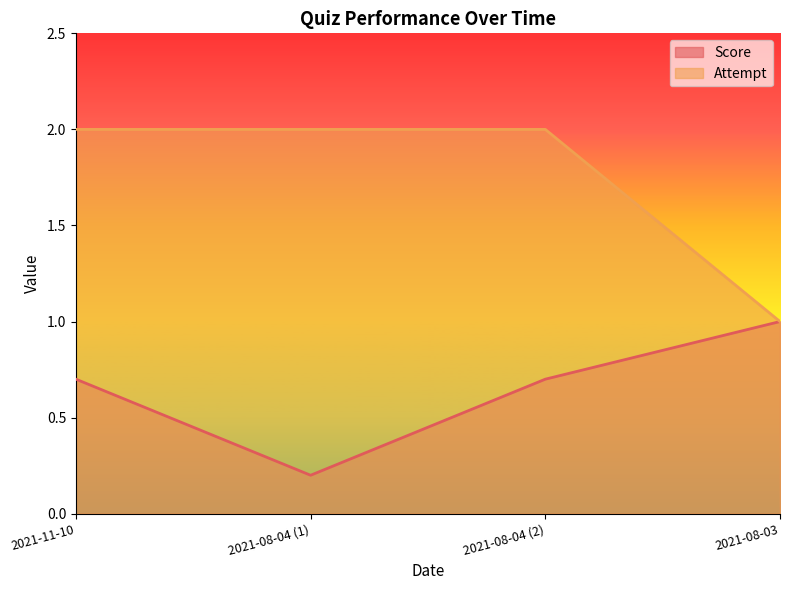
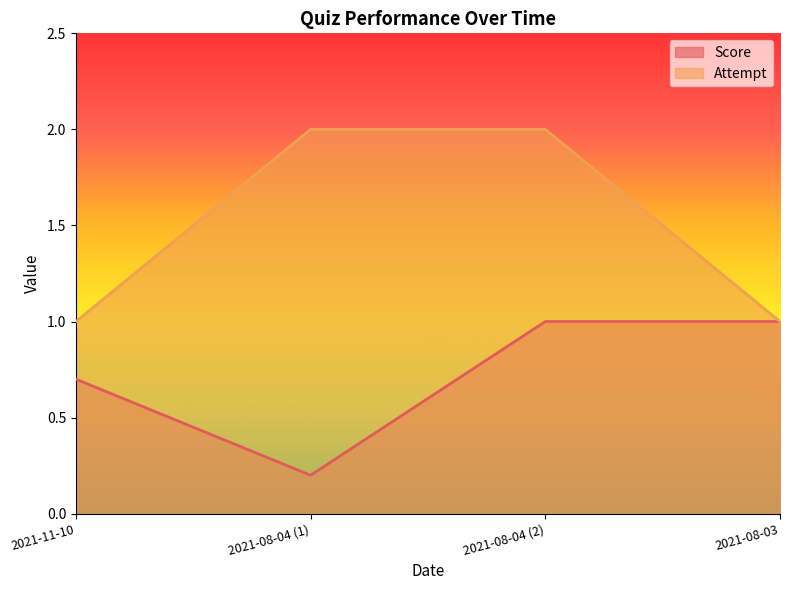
Attempt, 2021-11-10: 2 -> 1
Score, 2021-08-04 (2): 0.7 -> 1.0
